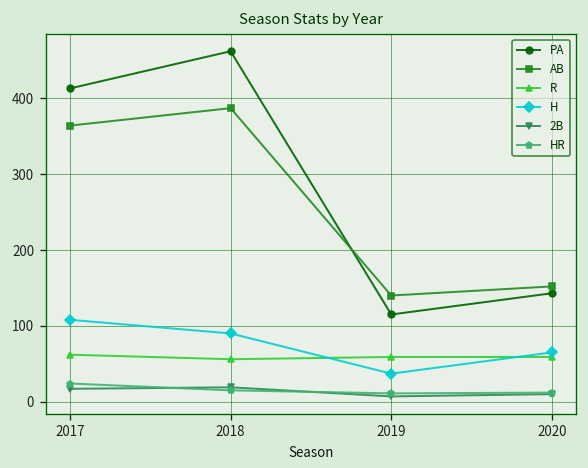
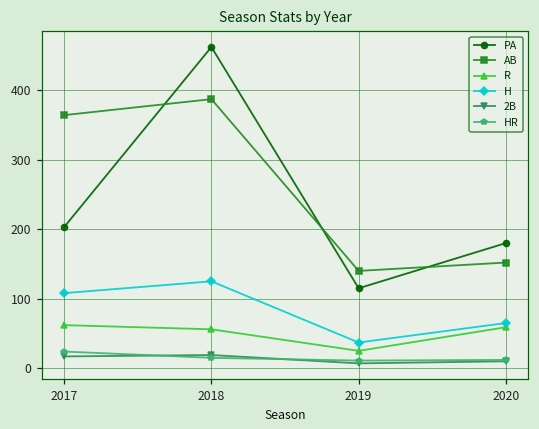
PA, 2017: 410 -> 200
H, 2018: 90 -> 130
R, 2019: 60 -> 30
PA, 2020: 140 -> 180
